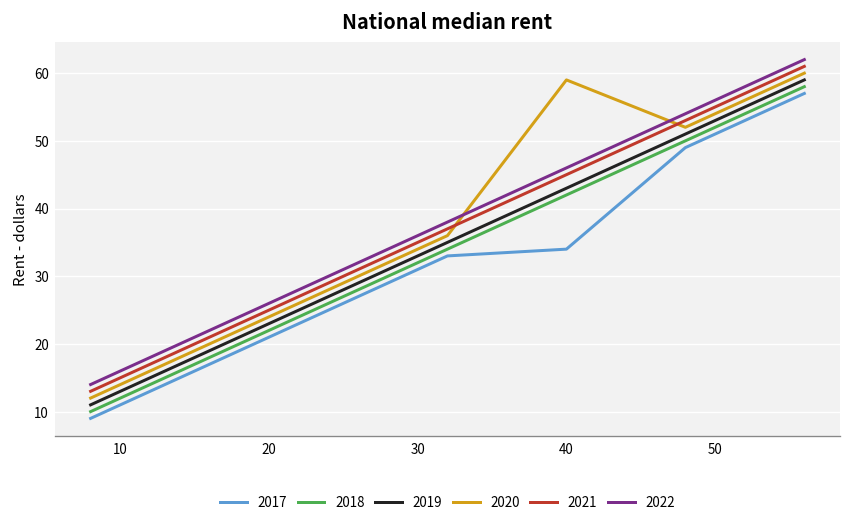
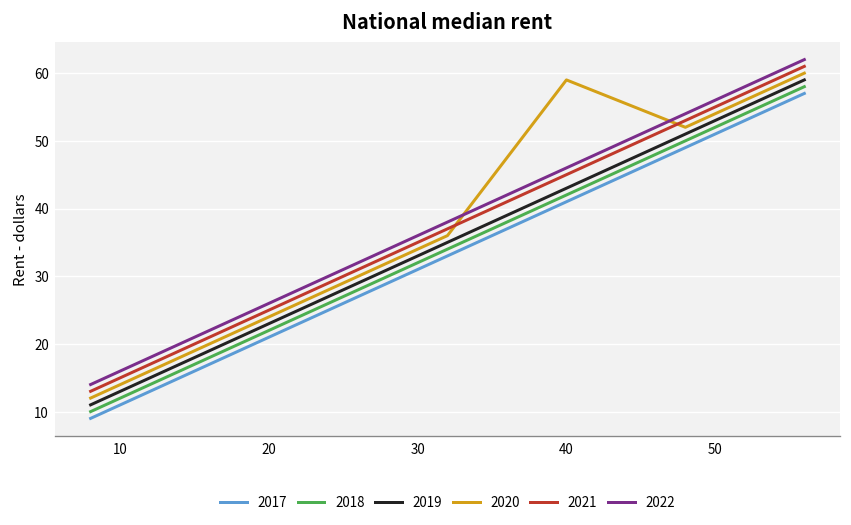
2017, 40: 34 -> 41
